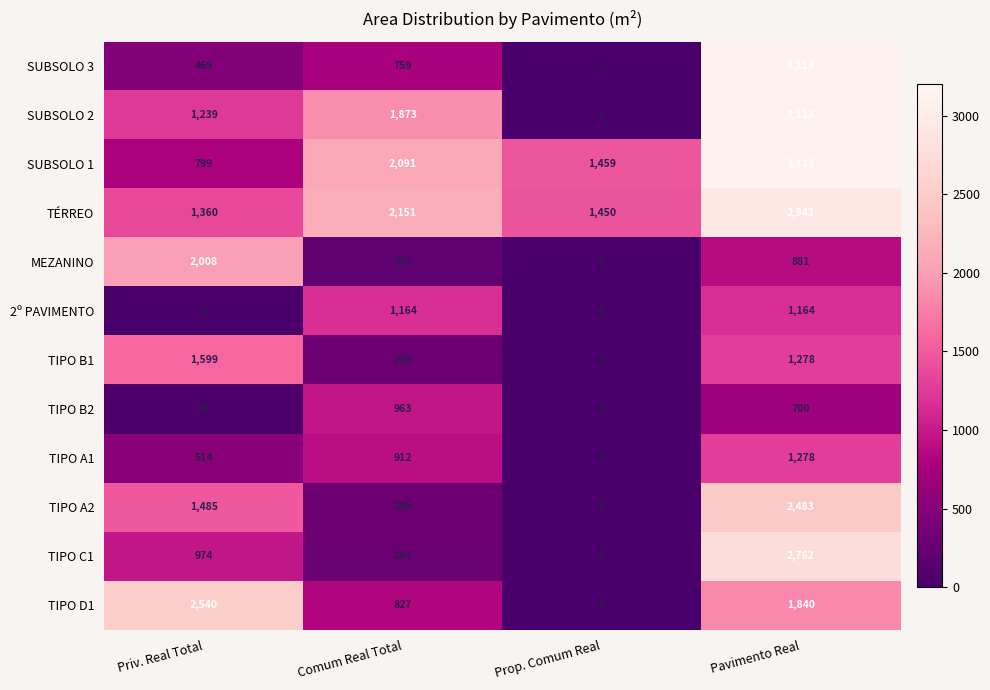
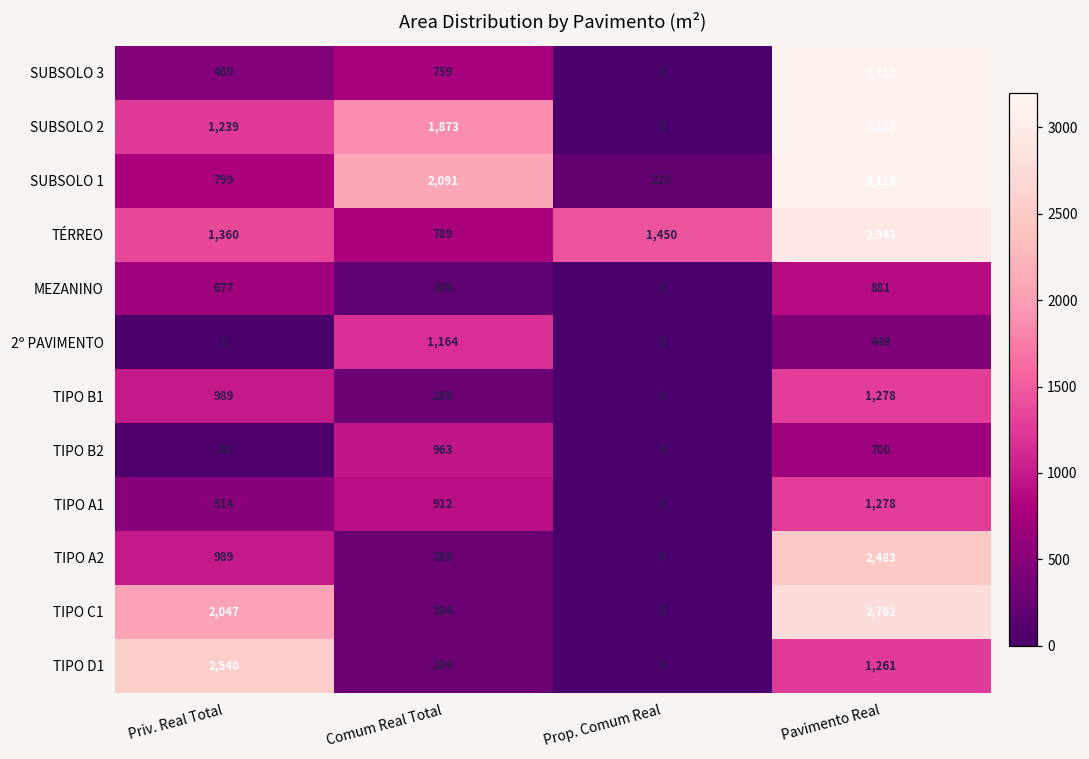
SUBSOLO 1, Prop. Comum Real: 1,459 -> 223
TÉRREO, Comum Real Total: 2,151 -> 789
MEZANINO, Priv. Real Total: 2,008 -> 677
2º PAVIMENTO, Pavimento Real: 1,164 -> 449
TIPO B1, Priv. Real Total: 1,599 -> 989
TIPO A2, Priv. Real Total: 1,485 -> 989
TIPO C1, Priv. Real Total: 974 -> 2,047
TIPO D1, Comum Real Total: 827 -> 284
TIPO D1, Pavimento Real: 1,840 -> 1,261
